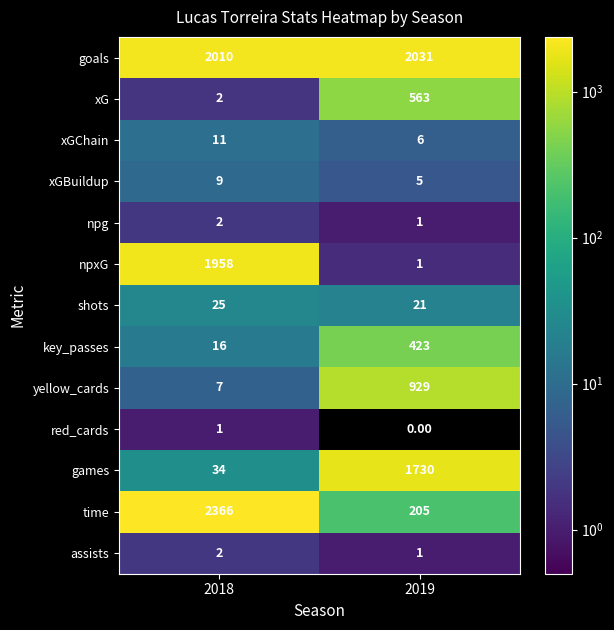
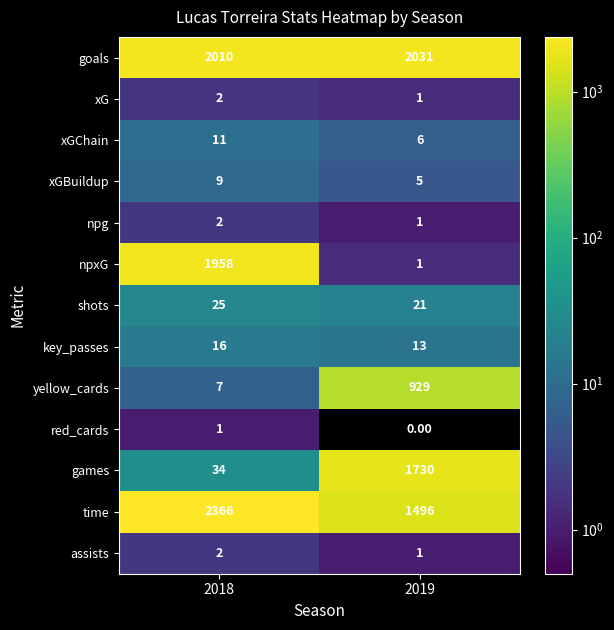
xG, 2019: 563 -> 1
key_passes, 2019: 423 -> 13
time, 2019: 205 -> 1496
